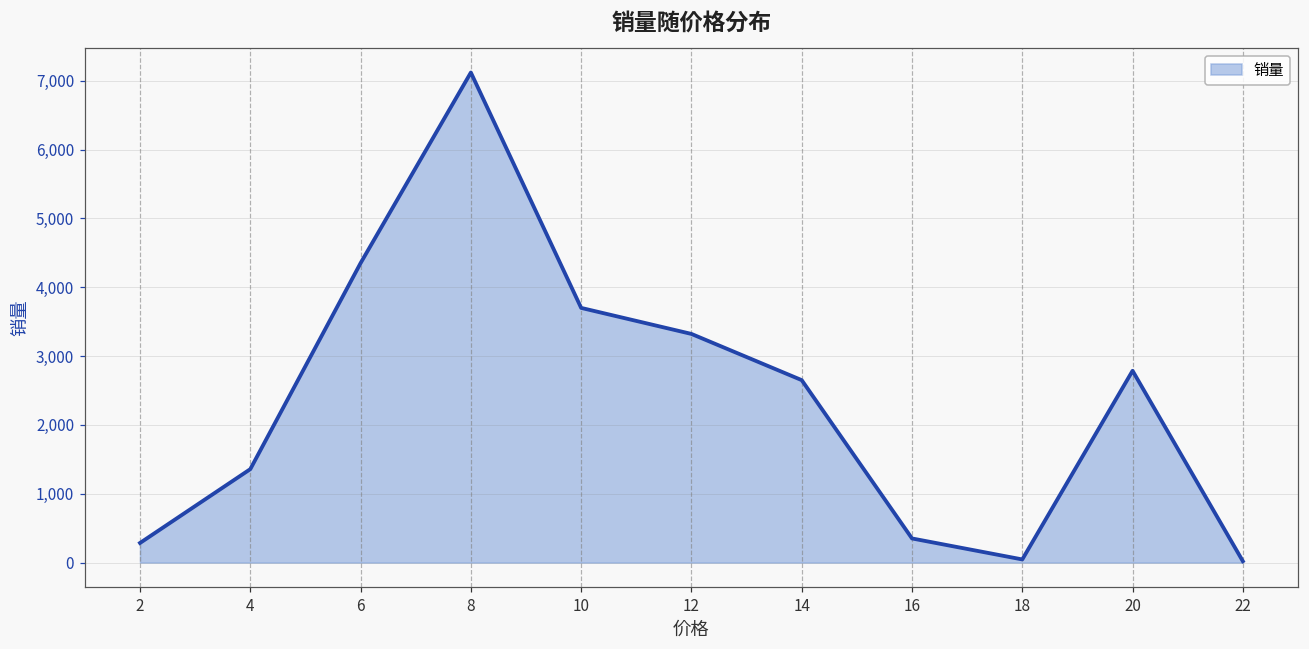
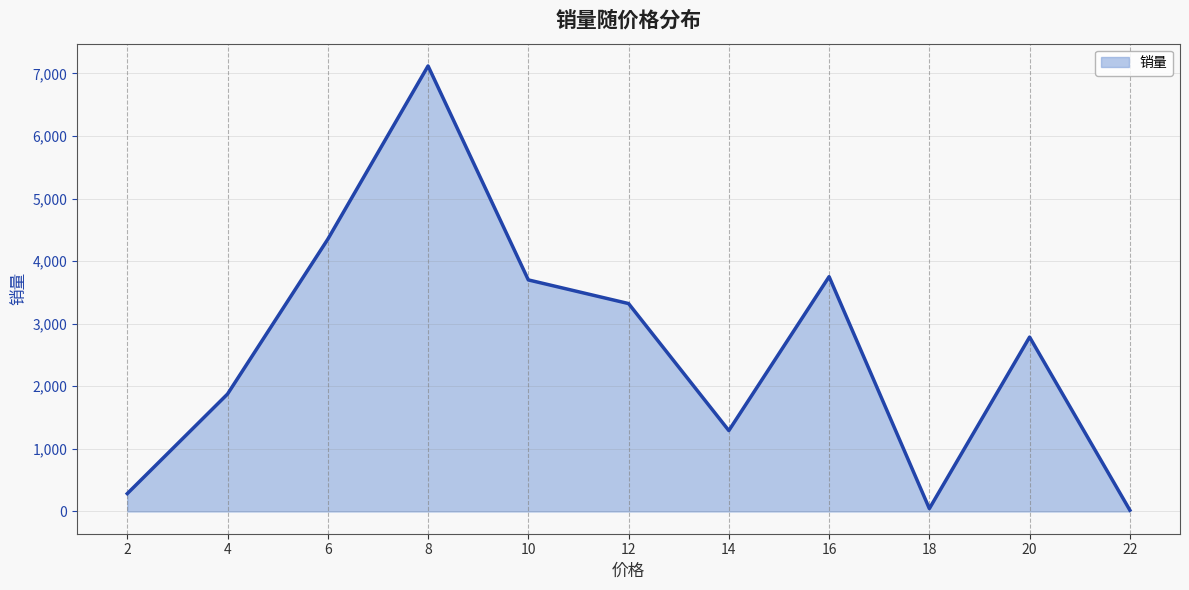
4: 1,400 -> 1,900
14: 2,700 -> 1,300
16: 400 -> 3,800
